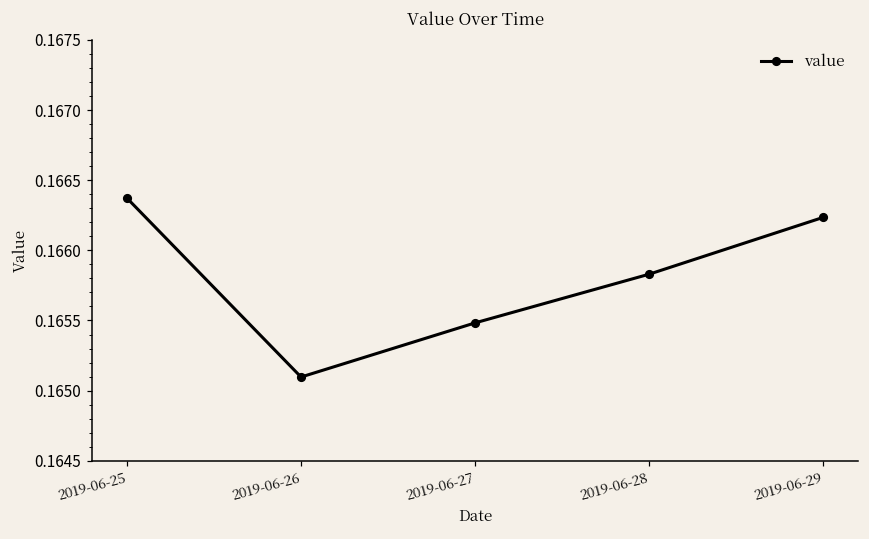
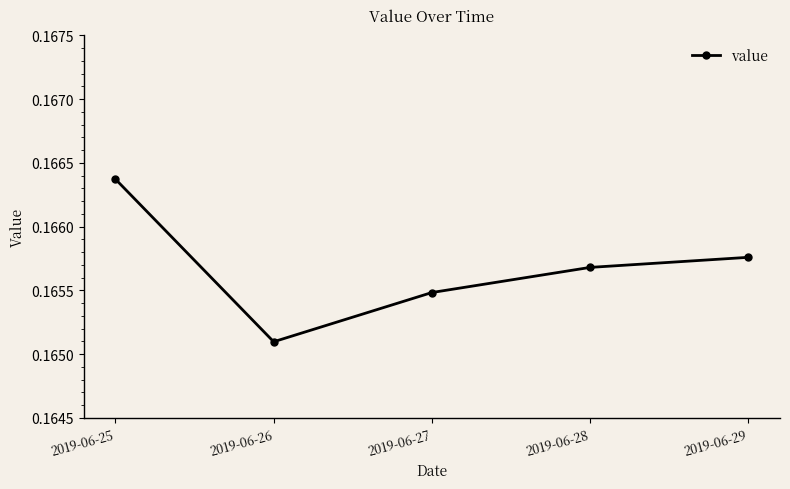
2019-06-28: 0.16583 -> 0.16568
2019-06-29: 0.16624 -> 0.16576
